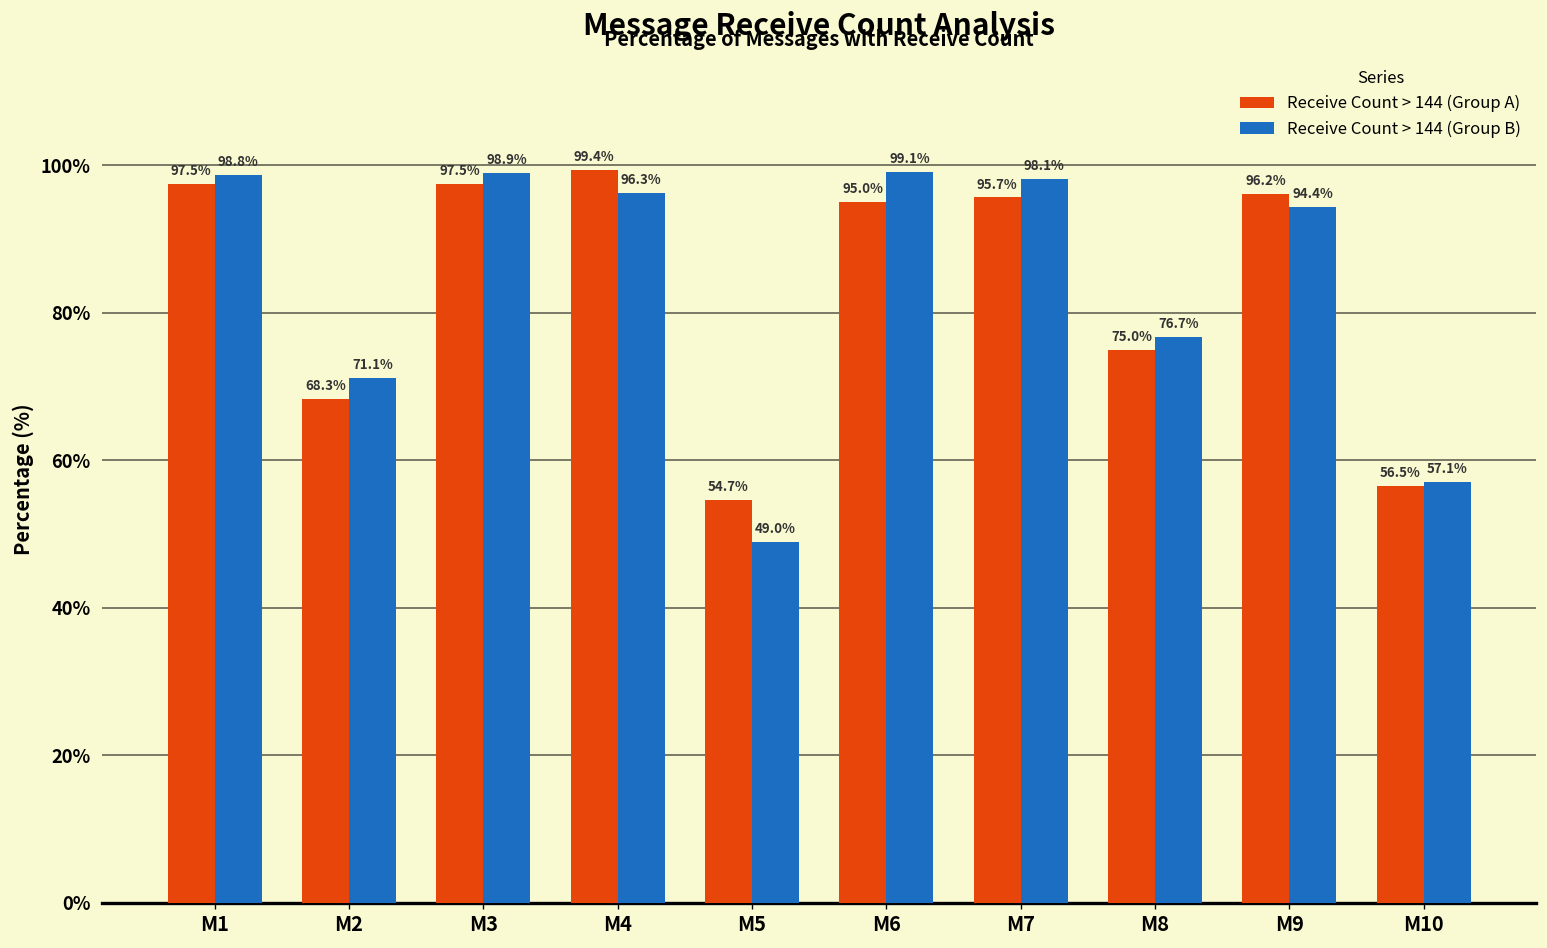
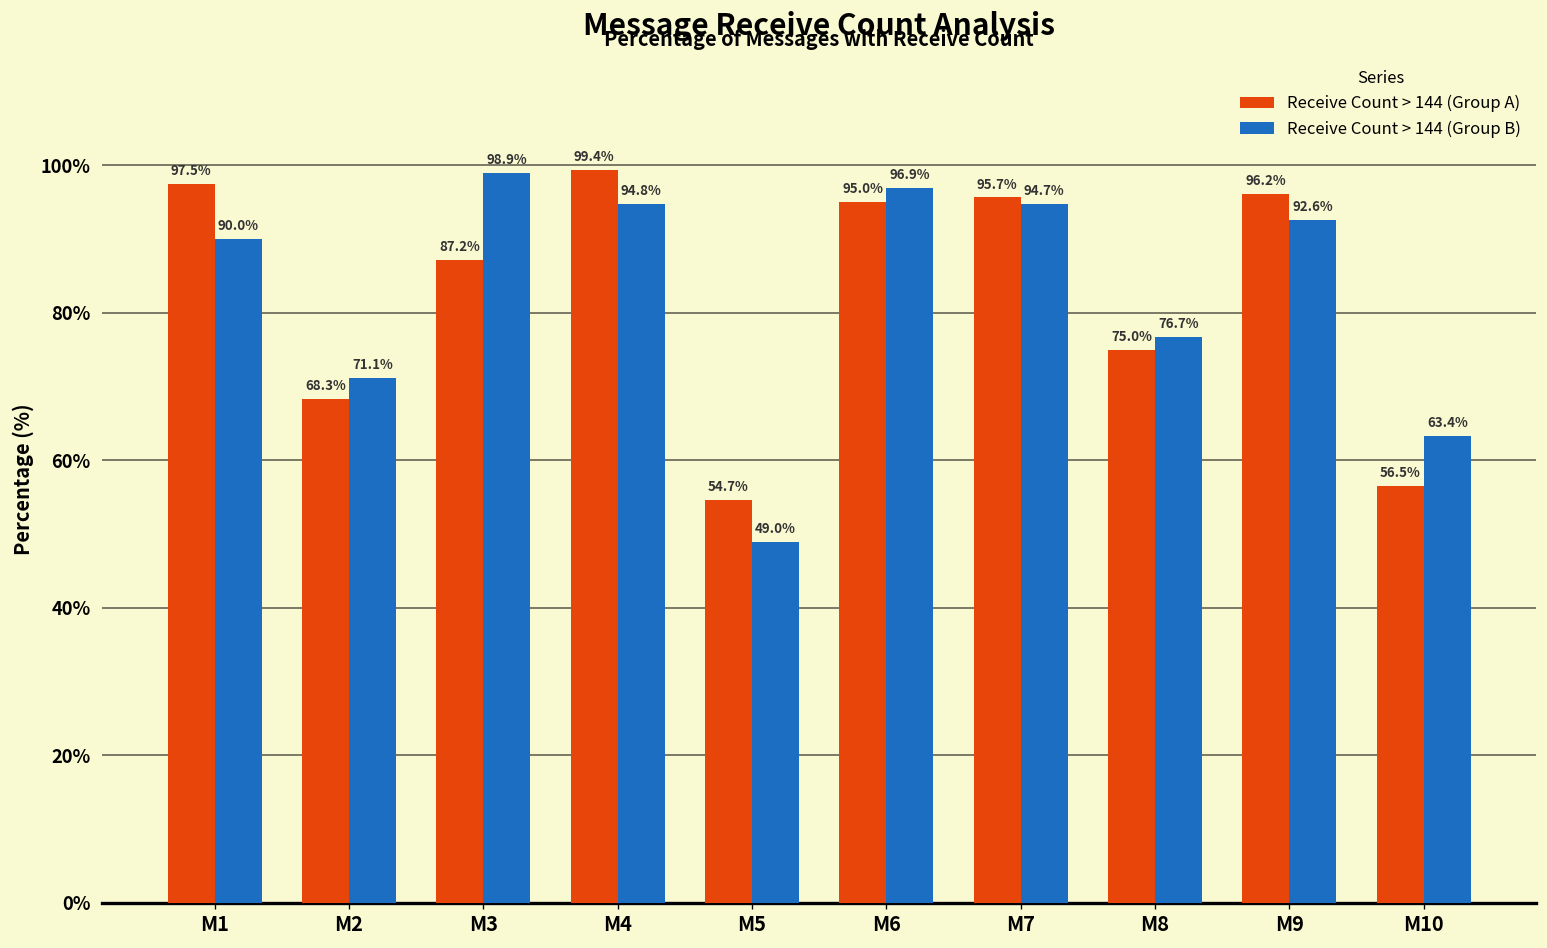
Receive Count > 144 (Group B), M1: 98.8% -> 90.0%
Receive Count > 144 (Group A), M3: 97.5% -> 87.2%
Receive Count > 144 (Group B), M4: 96.3% -> 94.8%
Receive Count > 144 (Group B), M6: 99.1% -> 96.9%
Receive Count > 144 (Group B), M7: 98.1% -> 94.7%
Receive Count > 144 (Group B), M9: 94.4% -> 92.6%
Receive Count > 144 (Group B), M10: 57.1% -> 63.4%
